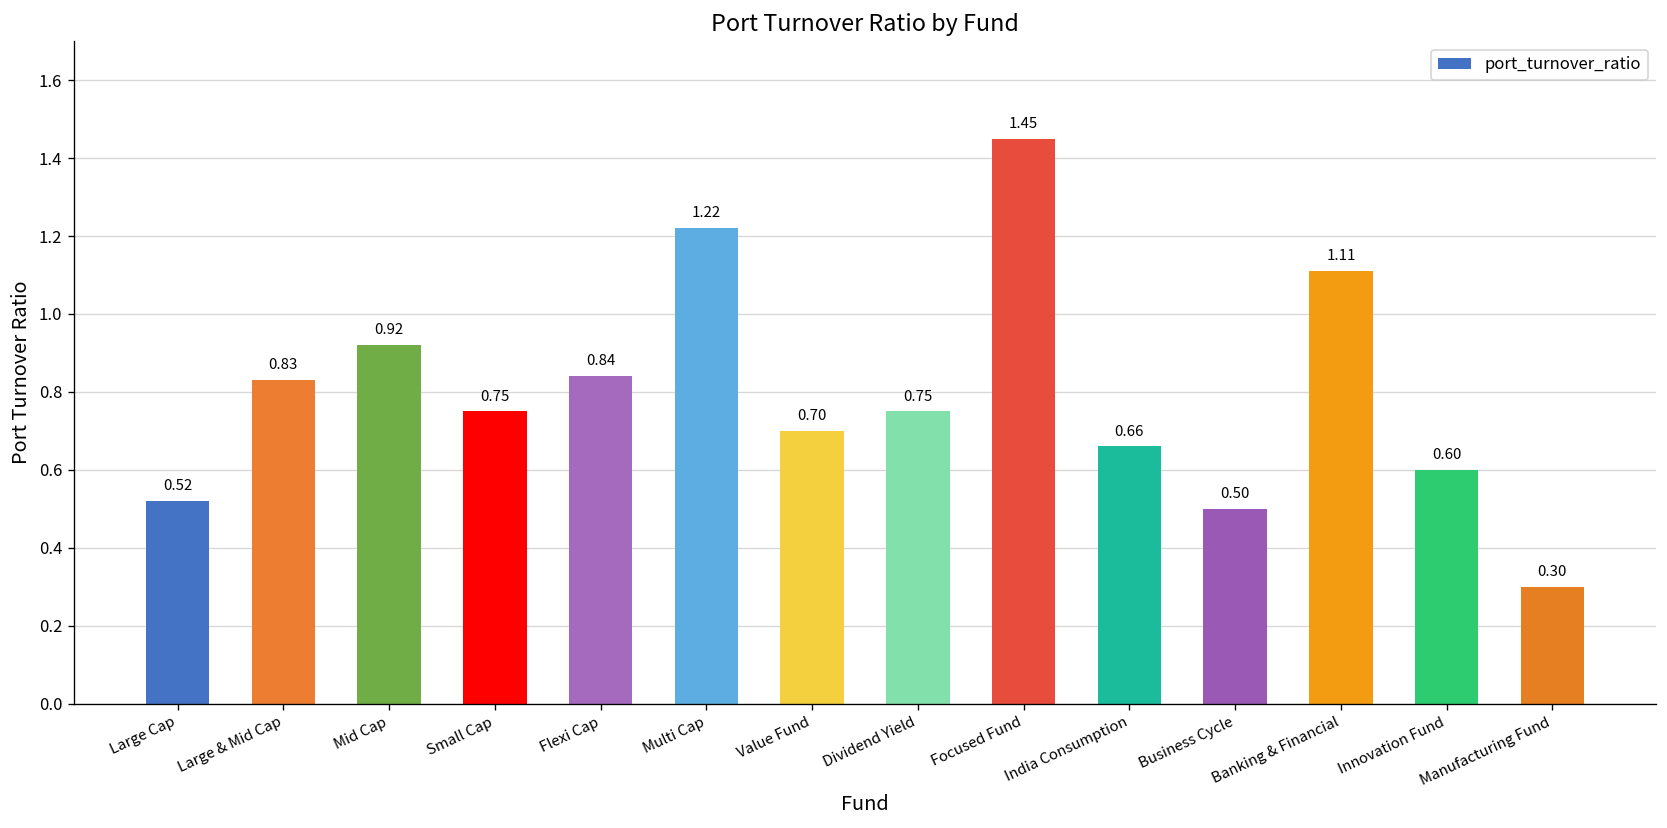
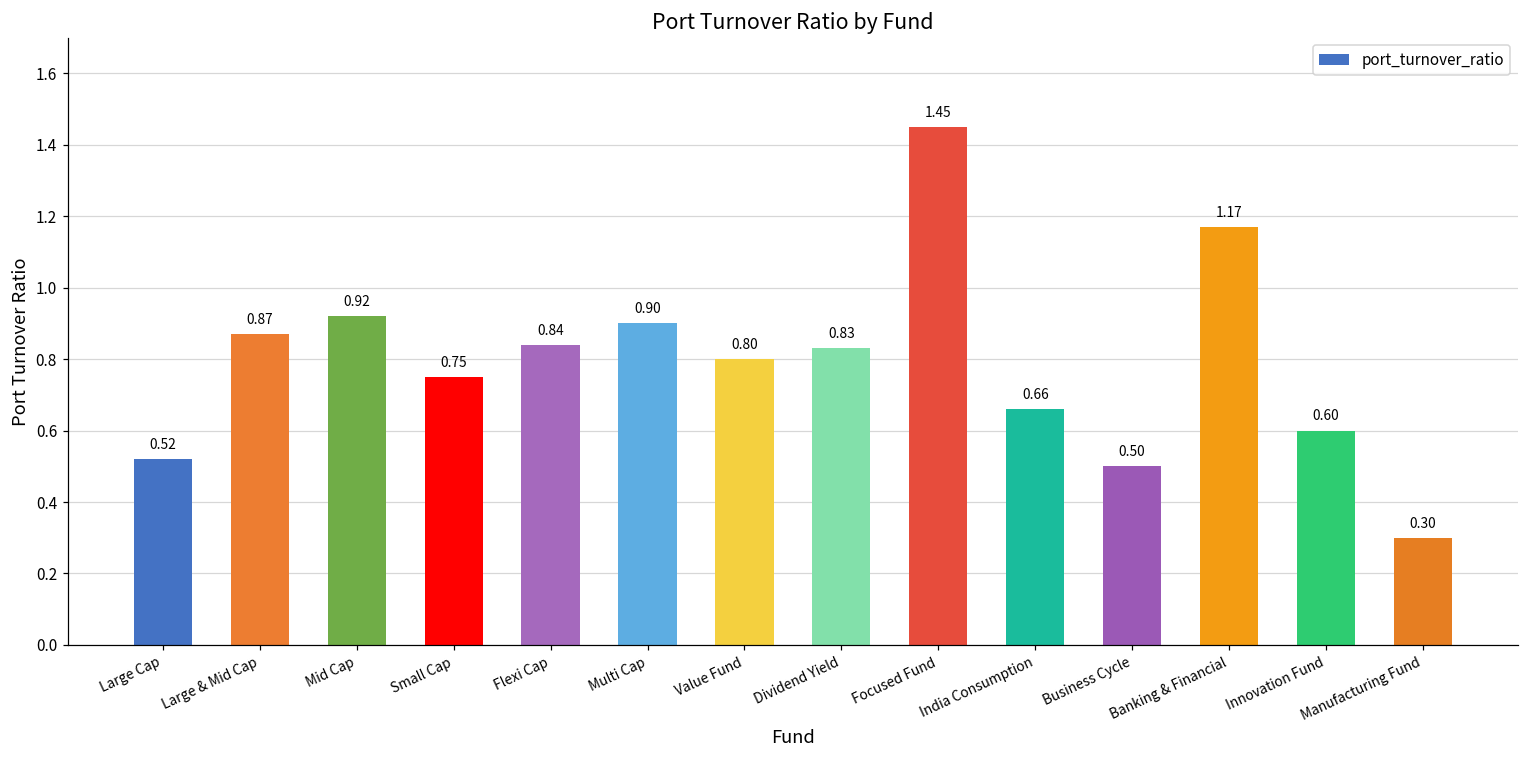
Large & Mid Cap: 0.83 -> 0.87
Multi Cap: 1.22 -> 0.90
Value Fund: 0.70 -> 0.80
Dividend Yield: 0.75 -> 0.83
Banking & Financial: 1.11 -> 1.17
